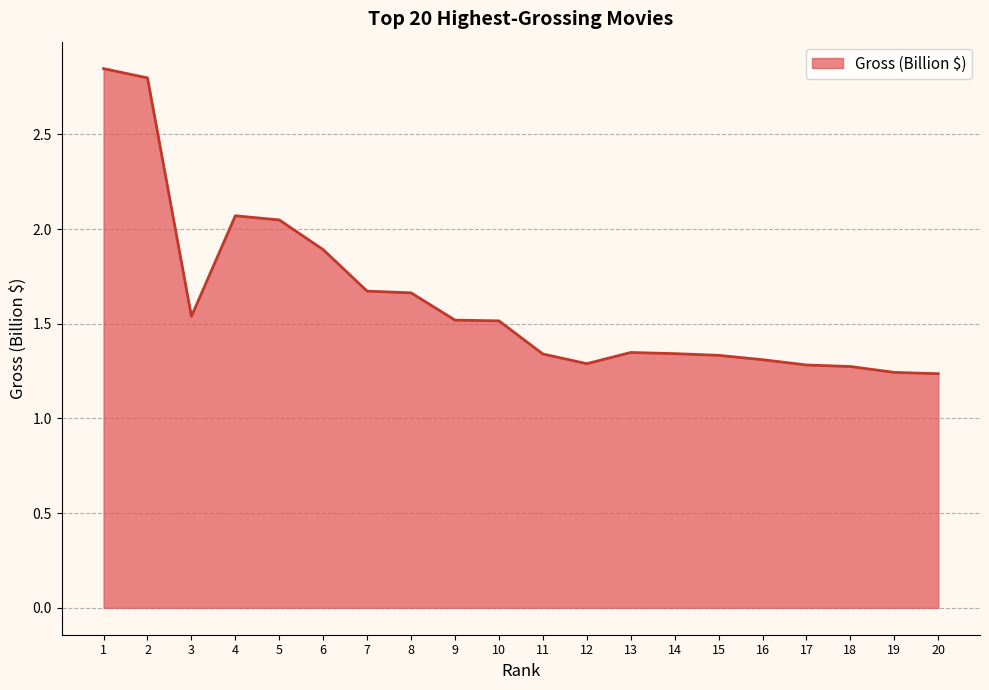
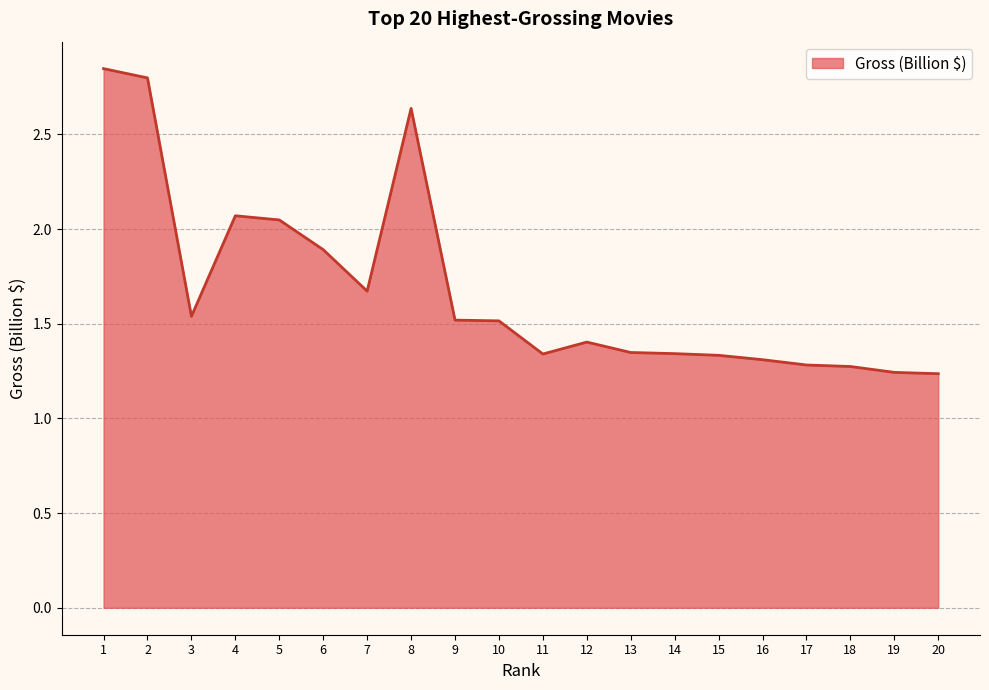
8: 1.66 -> 2.64
12: 1.29 -> 1.40
